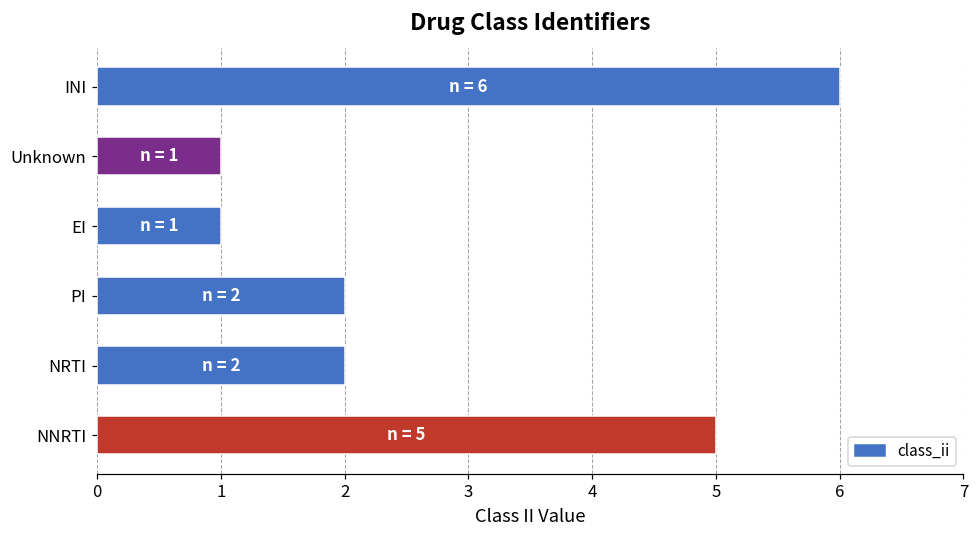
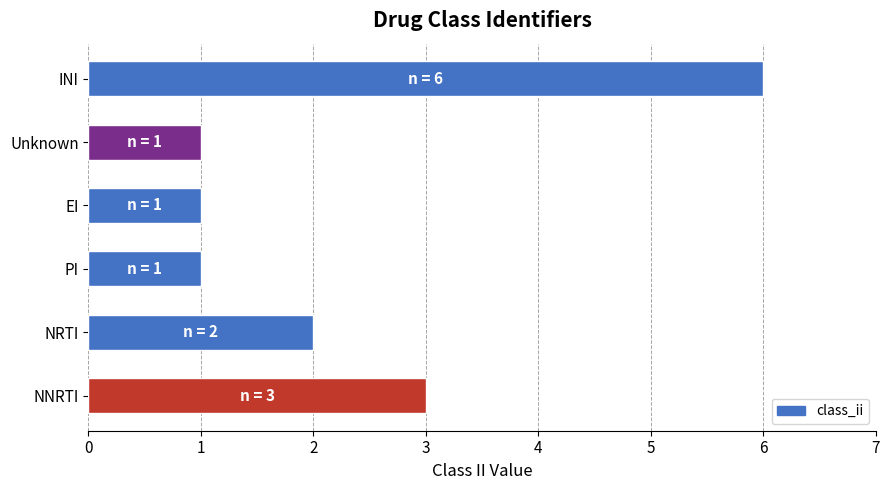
PI: 2 -> 1
NNRTI: 5 -> 3
